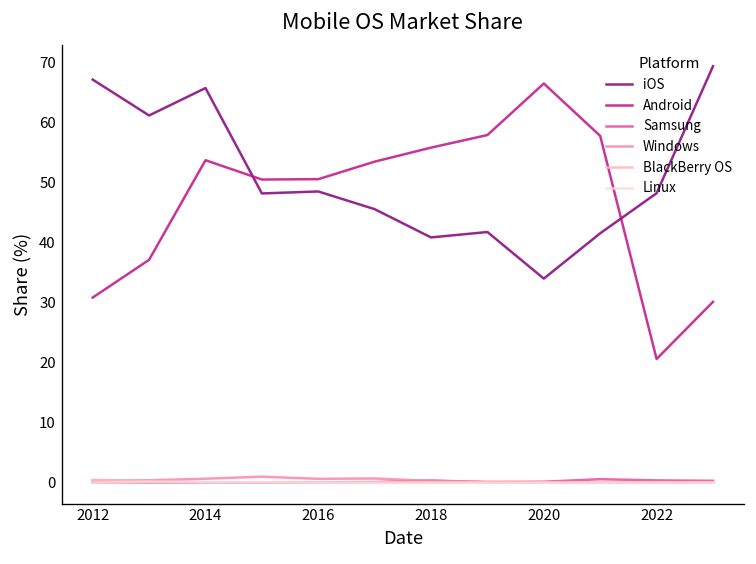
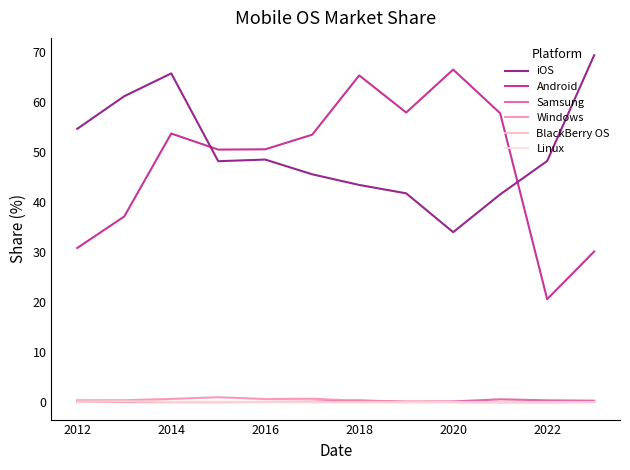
iOS, 2012: 67 -> 55
iOS, 2018: 41 -> 43
Android, 2018: 56 -> 65
